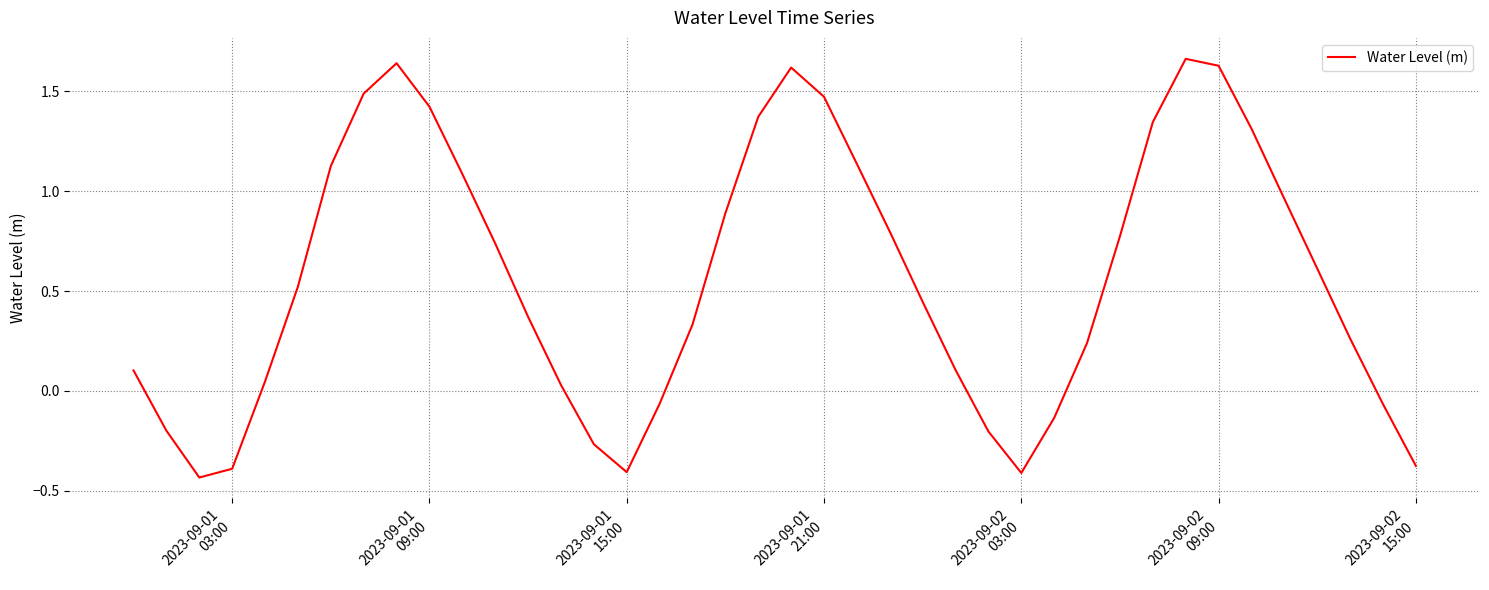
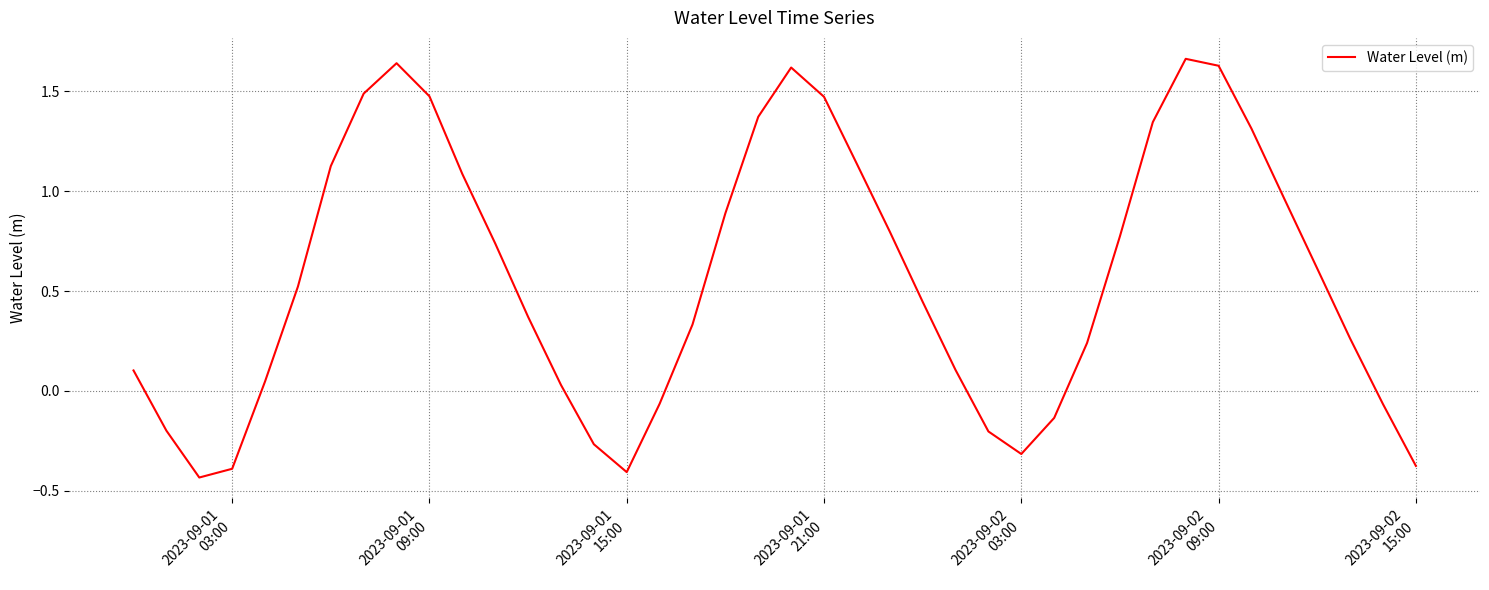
2023-09-01 09:00: 1.42 -> 1.48
2023-09-02 03:00: -0.41 -> -0.32
